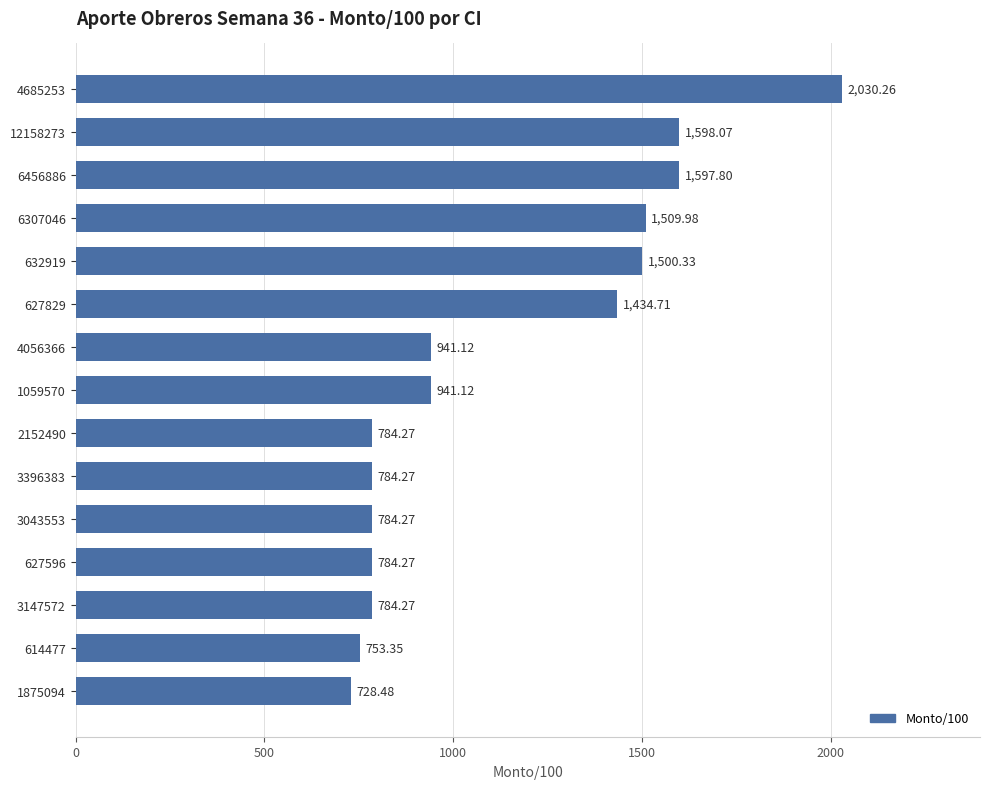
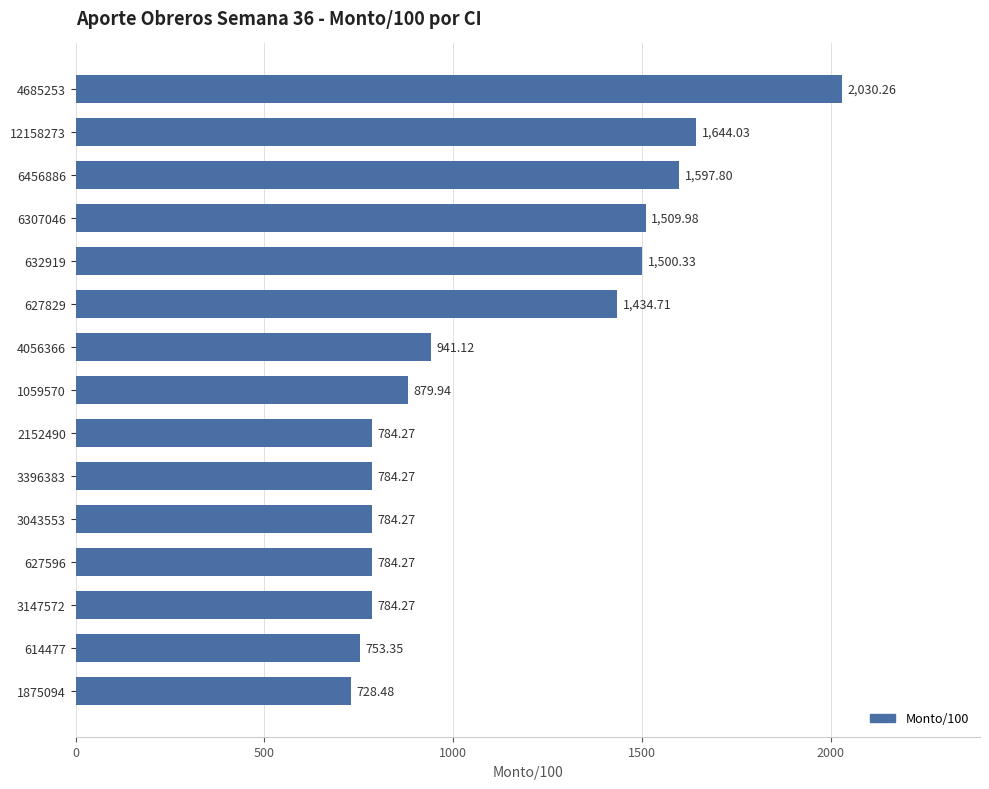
12158273: 1,598.07 -> 1,644.03
1059570: 941.12 -> 879.94
